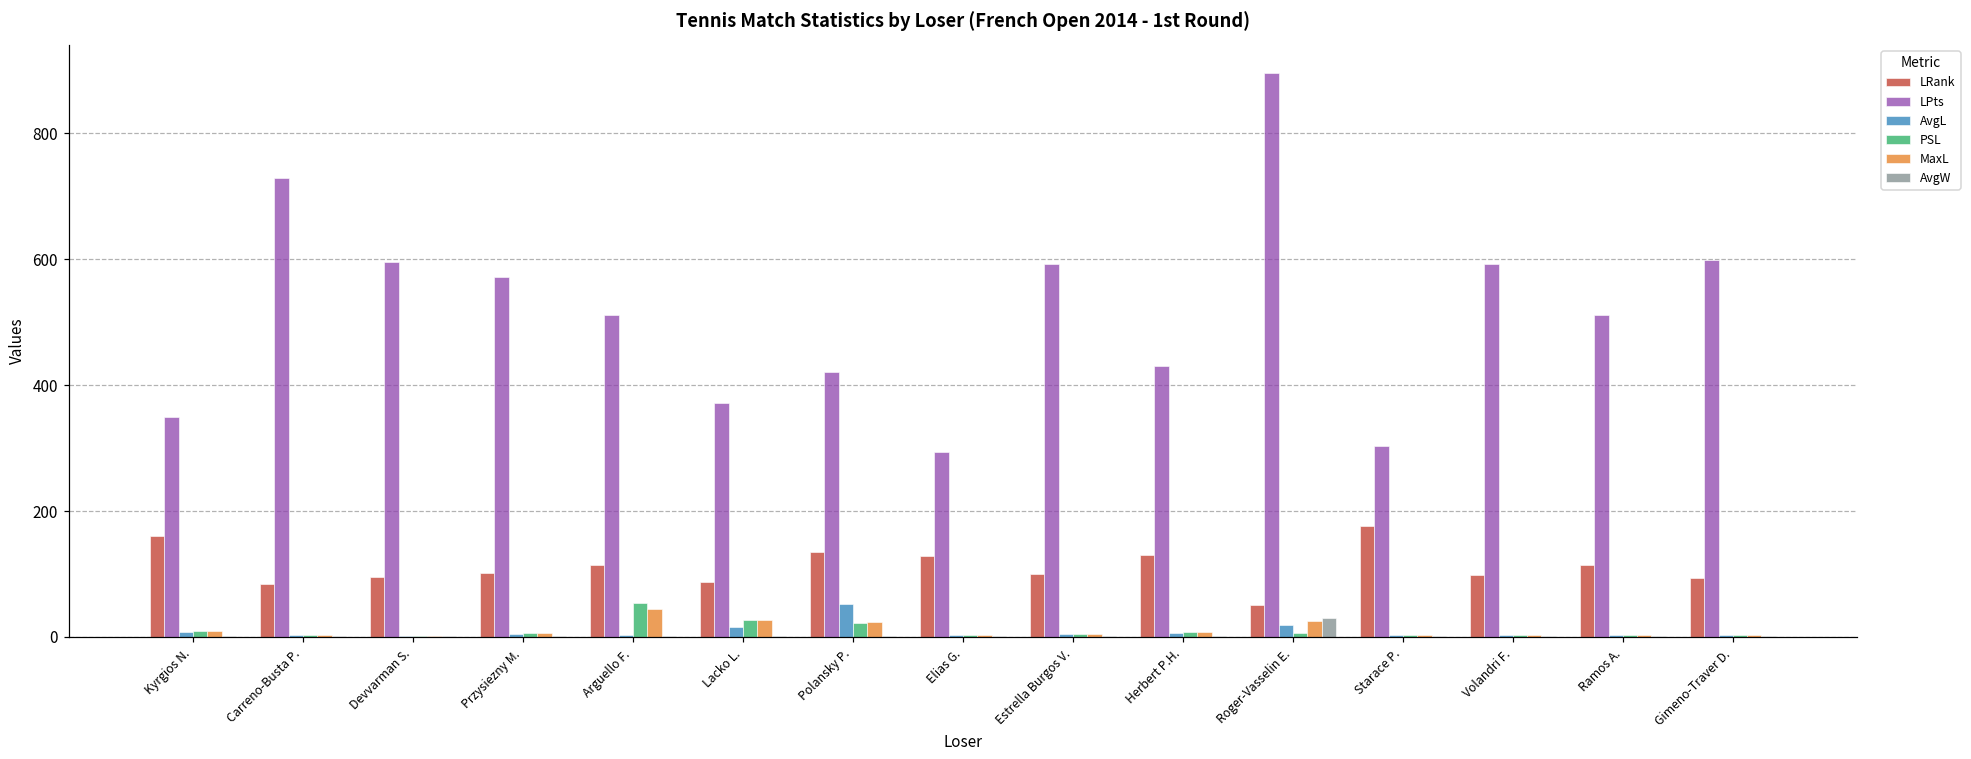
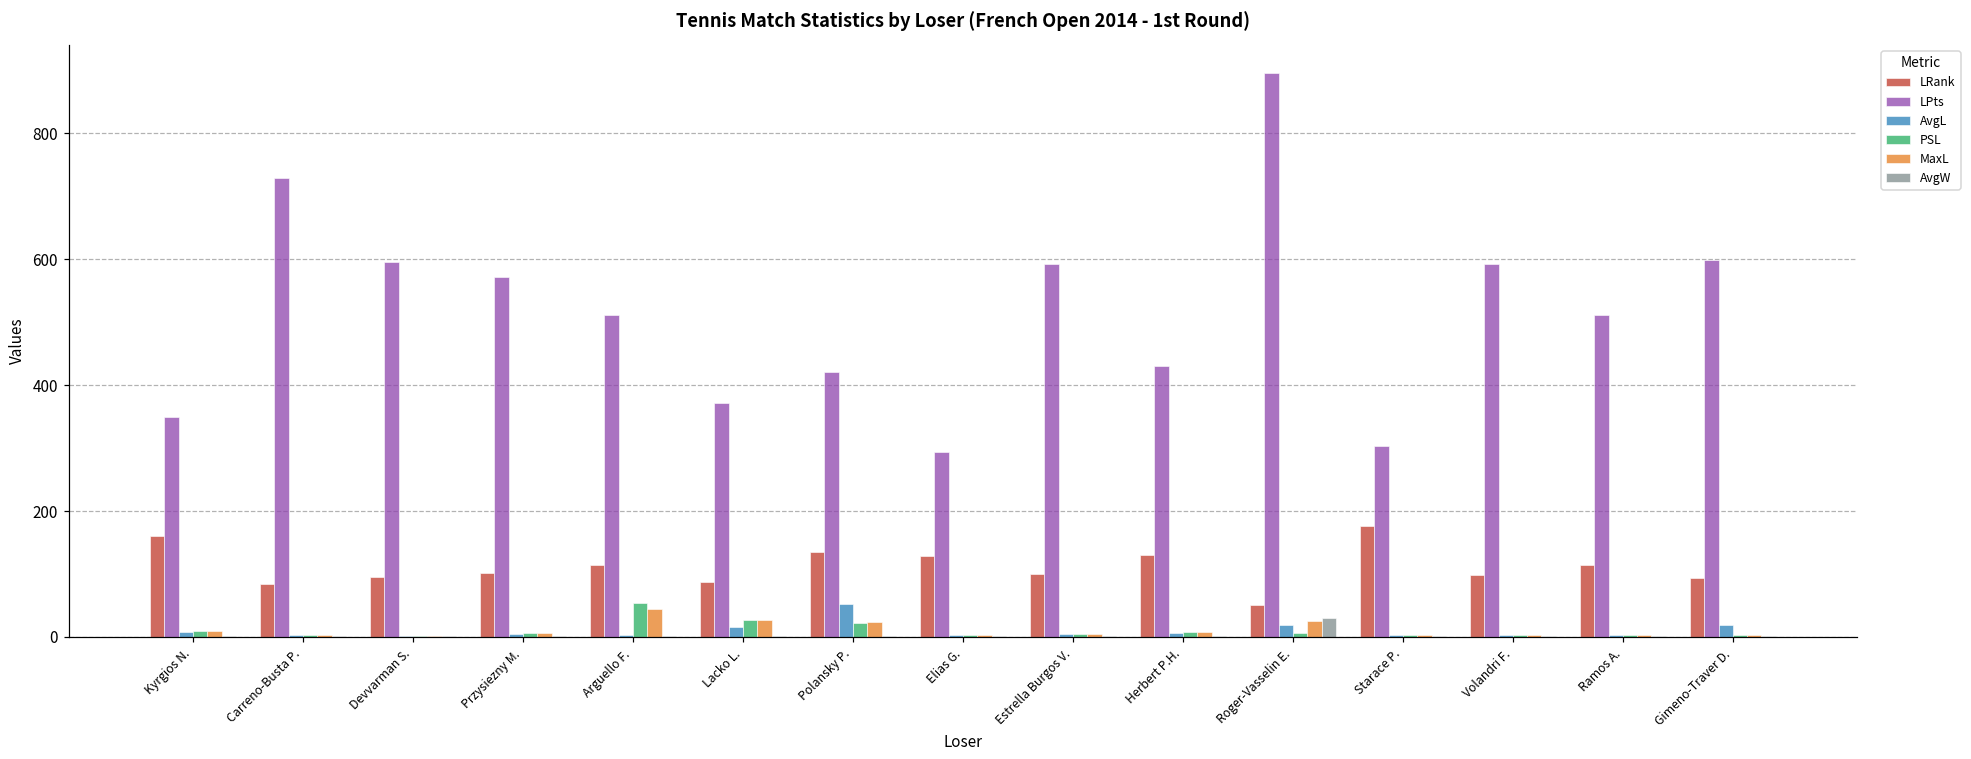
AvgL, Gimeno-Traver D.: 0 -> 20
